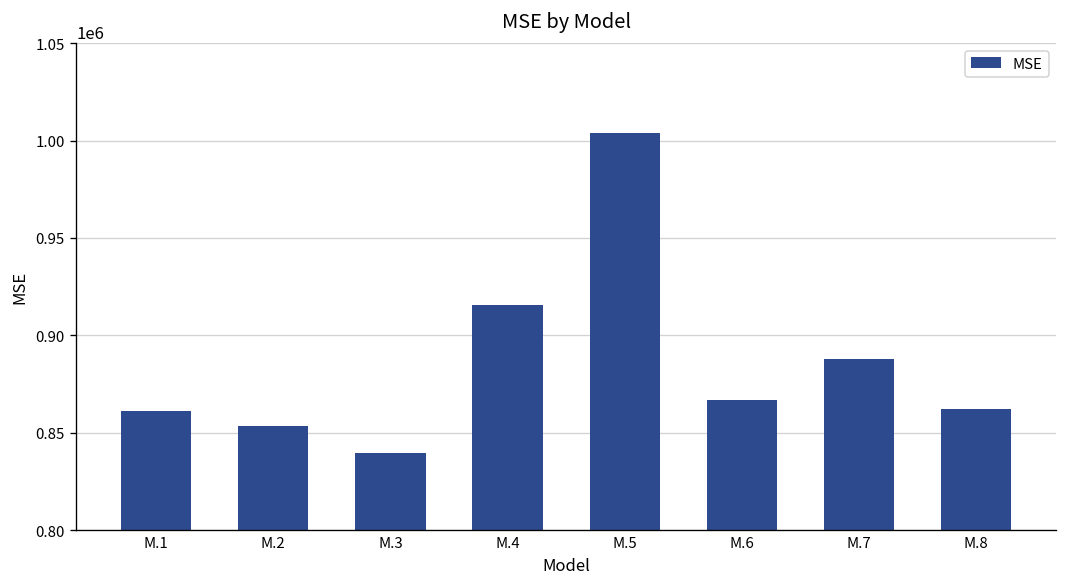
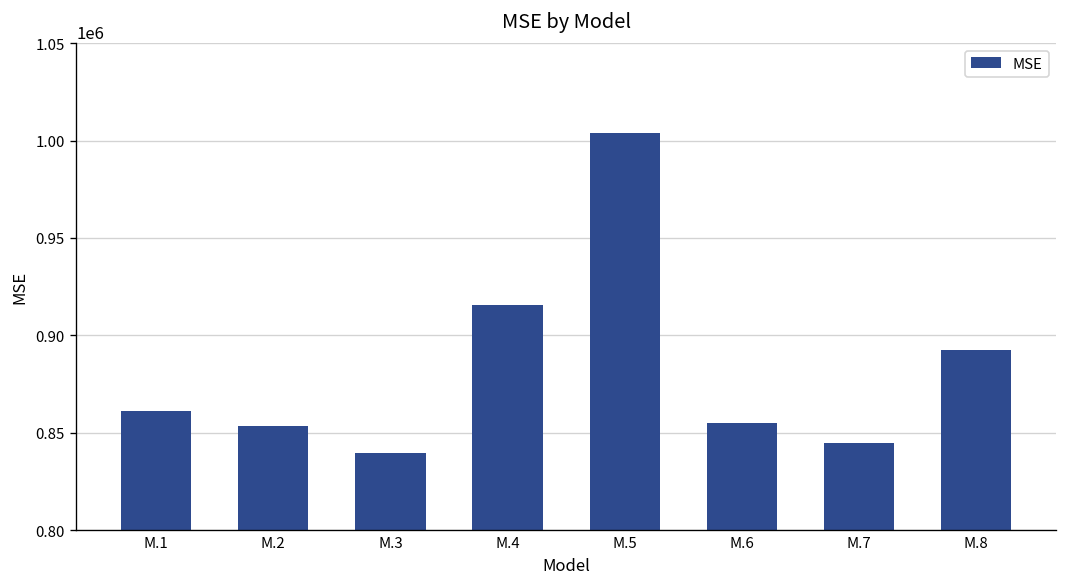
M.6: 867000 -> 855000
M.7: 888000 -> 845000
M.8: 862000 -> 893000
